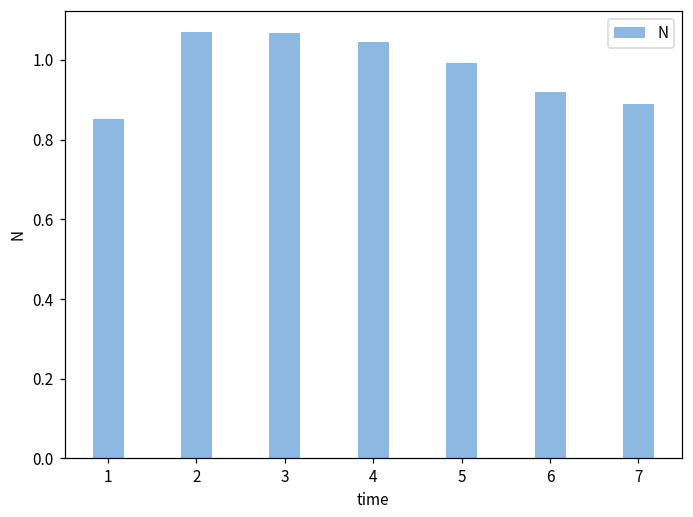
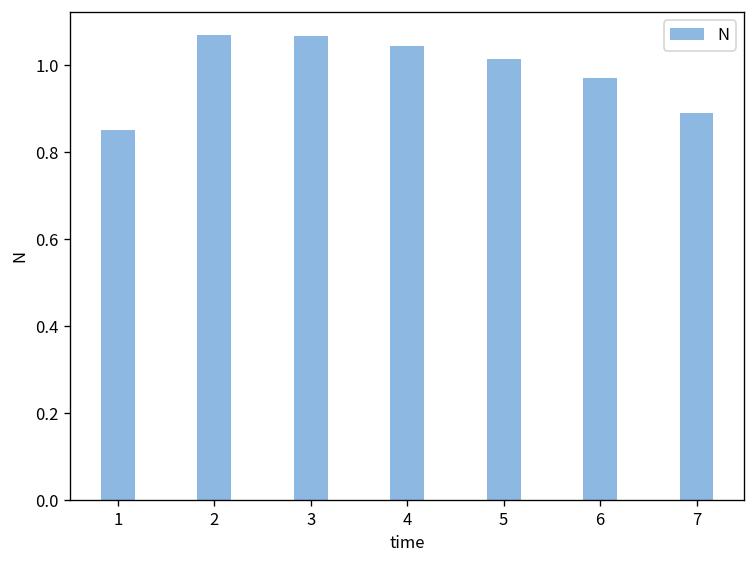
5: 0.99 -> 1.01
6: 0.92 -> 0.97
